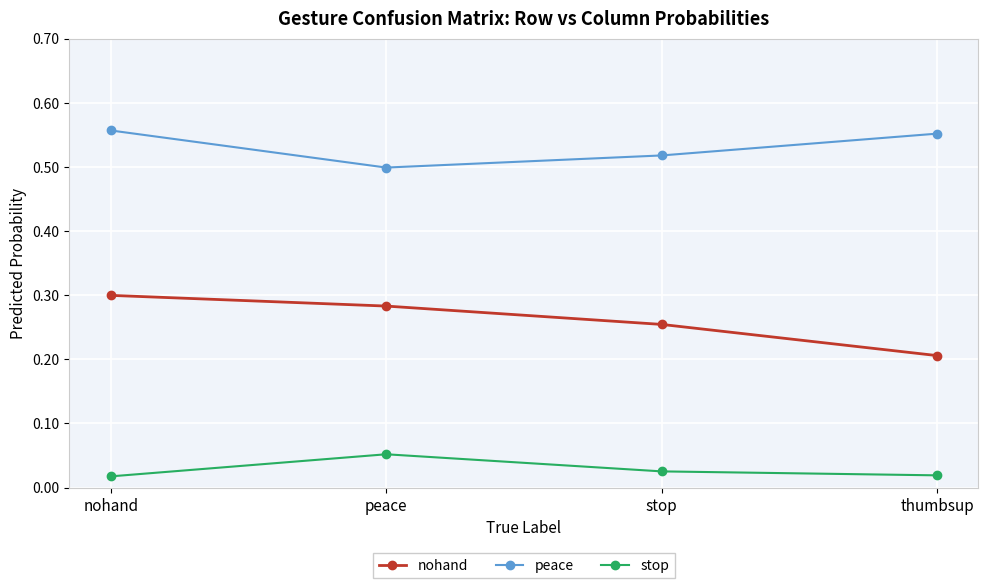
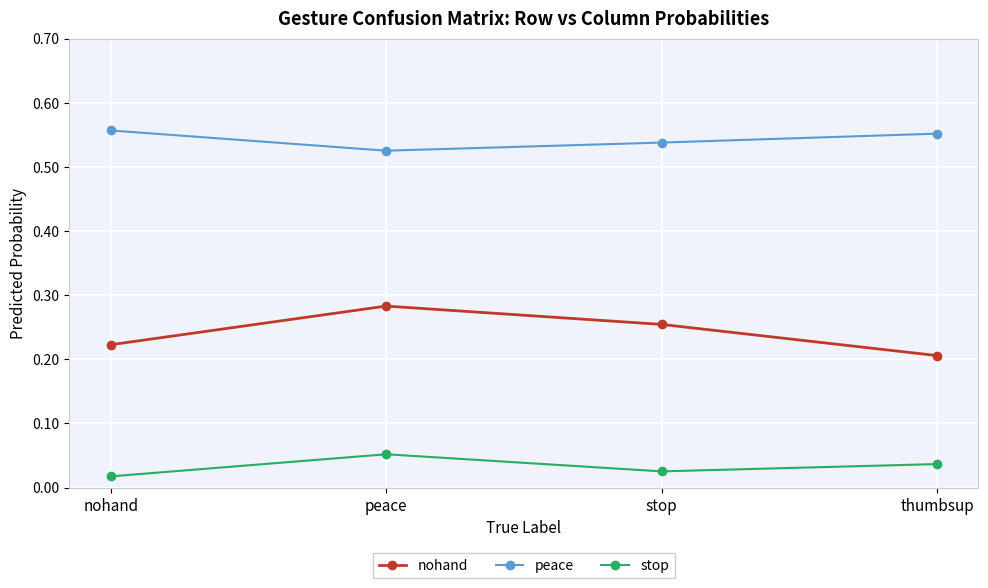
nohand, nohand: 0.30 -> 0.22
peace, peace: 0.50 -> 0.53
peace, stop: 0.52 -> 0.54
stop, thumbsup: 0.02 -> 0.04
